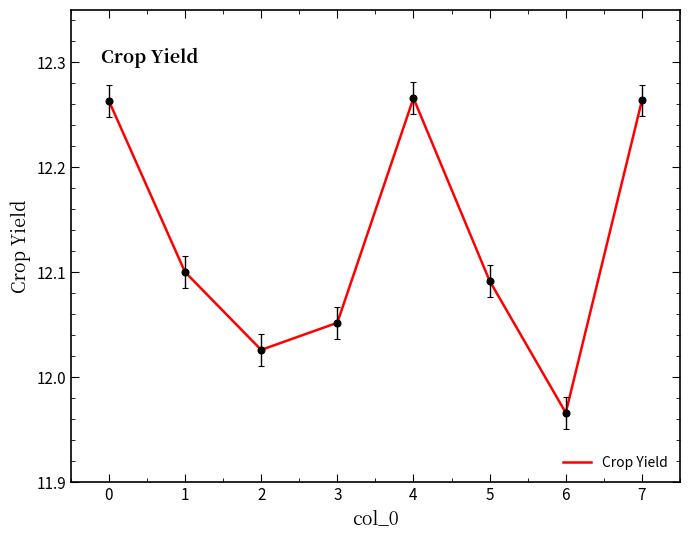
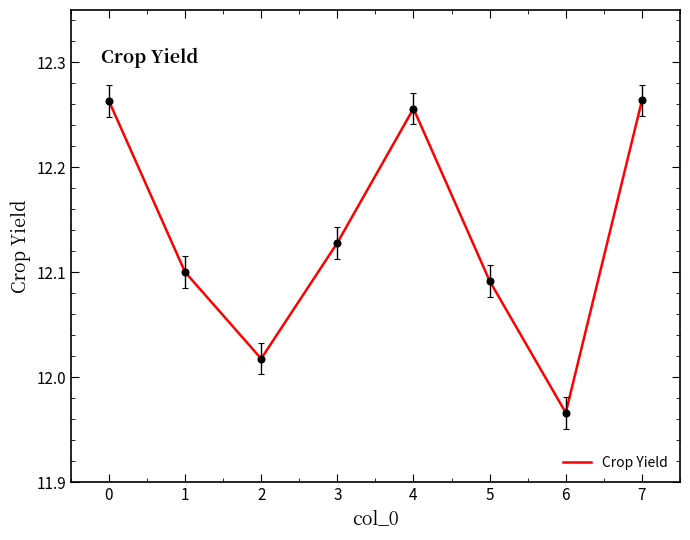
Crop Yield, 2: 12.026 -> 12.018
Crop Yield, 3: 12.052 -> 12.128
Crop Yield, 4: 12.266 -> 12.256
